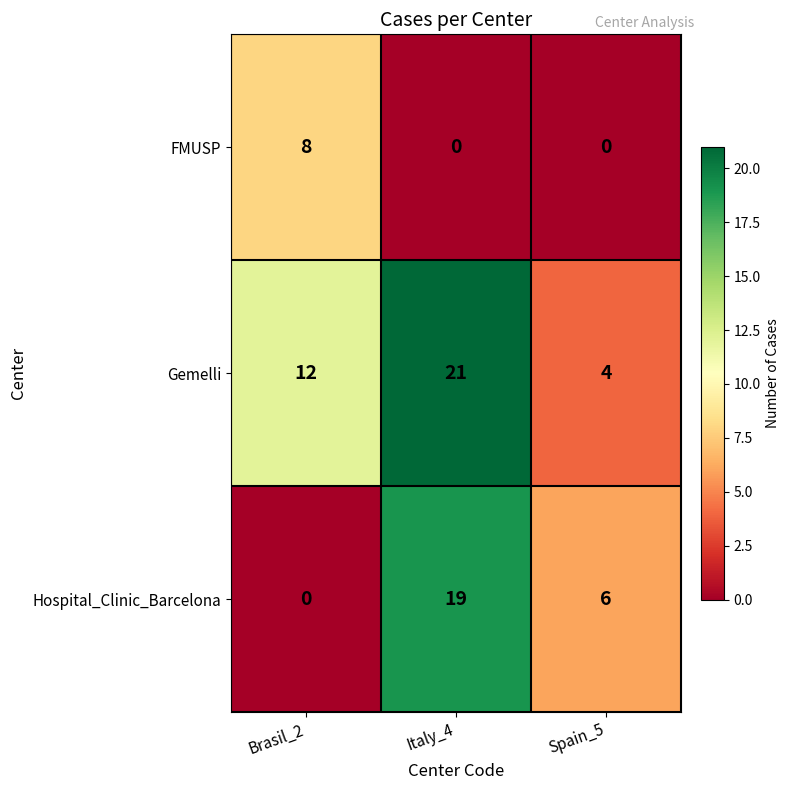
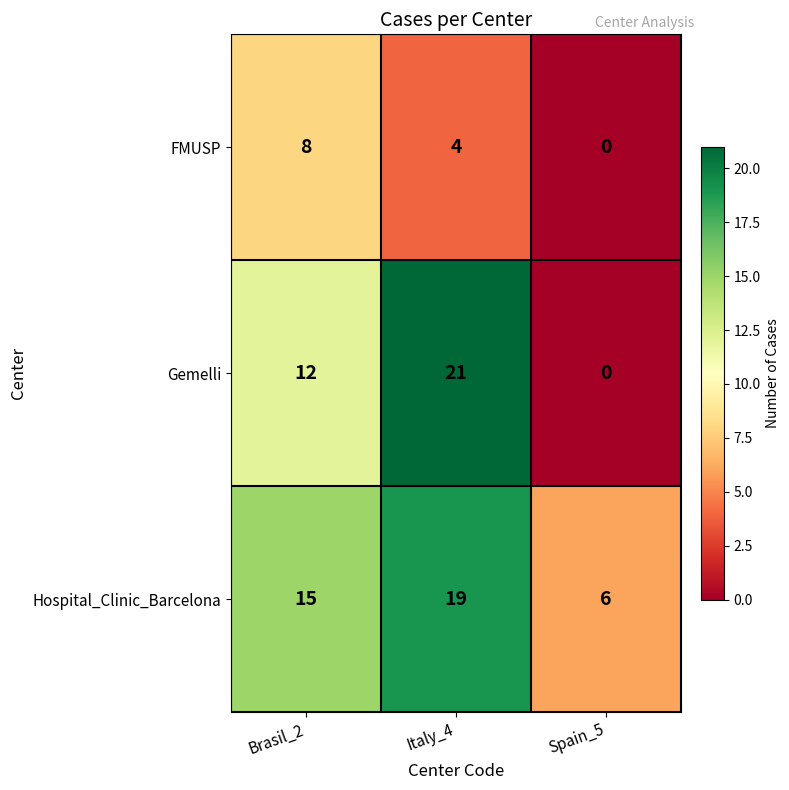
FMUSP, Italy_4: 0 -> 4
Gemelli, Spain_5: 4 -> 0
Hospital_Clinic_Barcelona, Brasil_2: 0 -> 15
